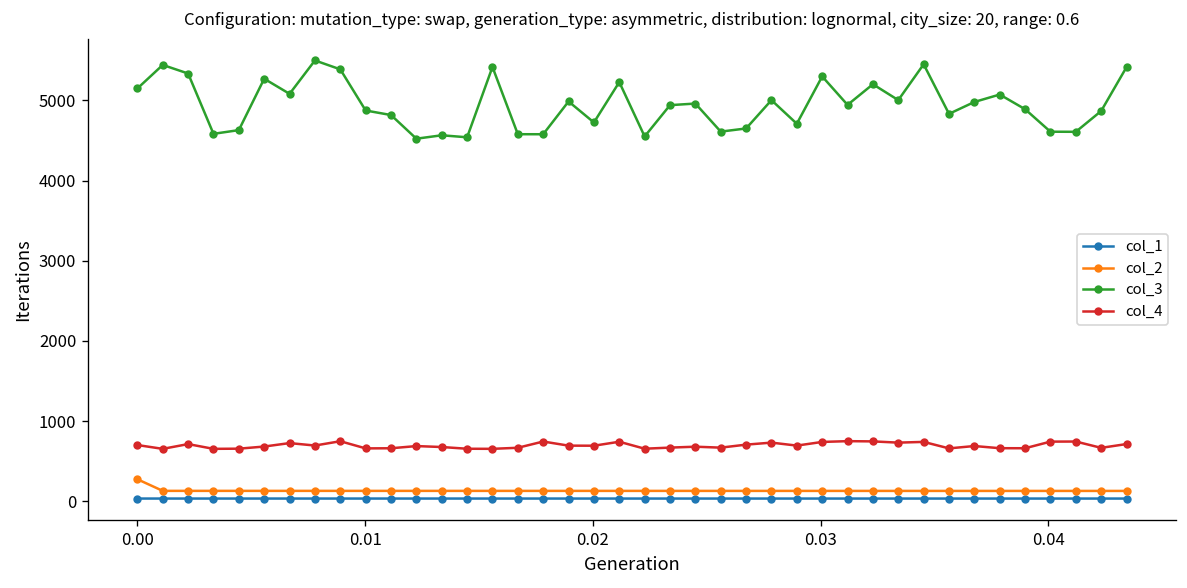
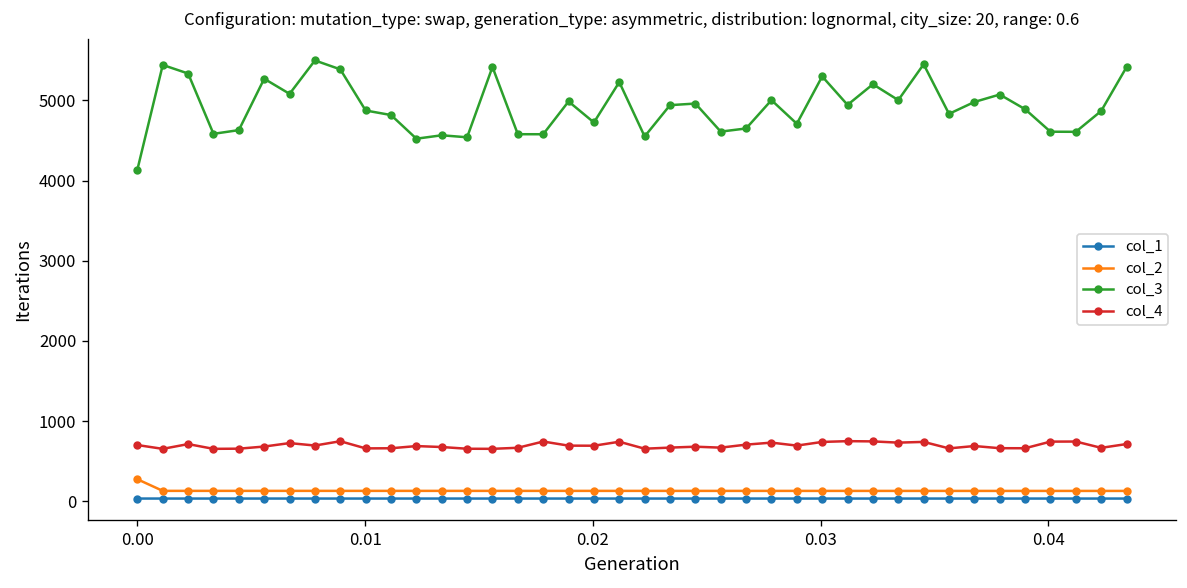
col_3, 0.00: 5100 -> 4100
